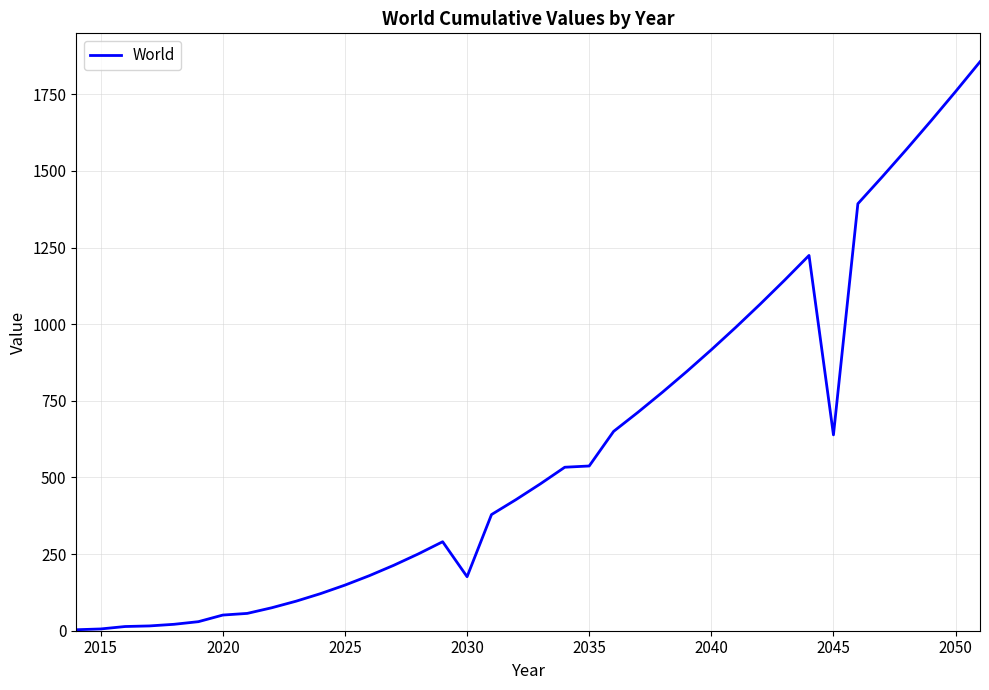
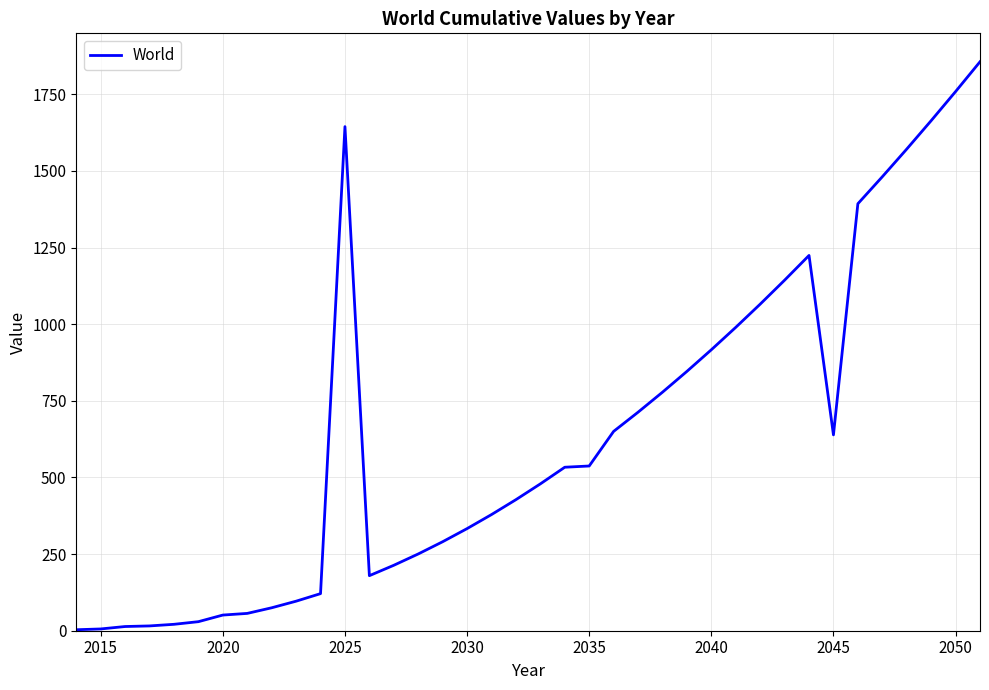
2025: 150 -> 1640
2030: 180 -> 330
